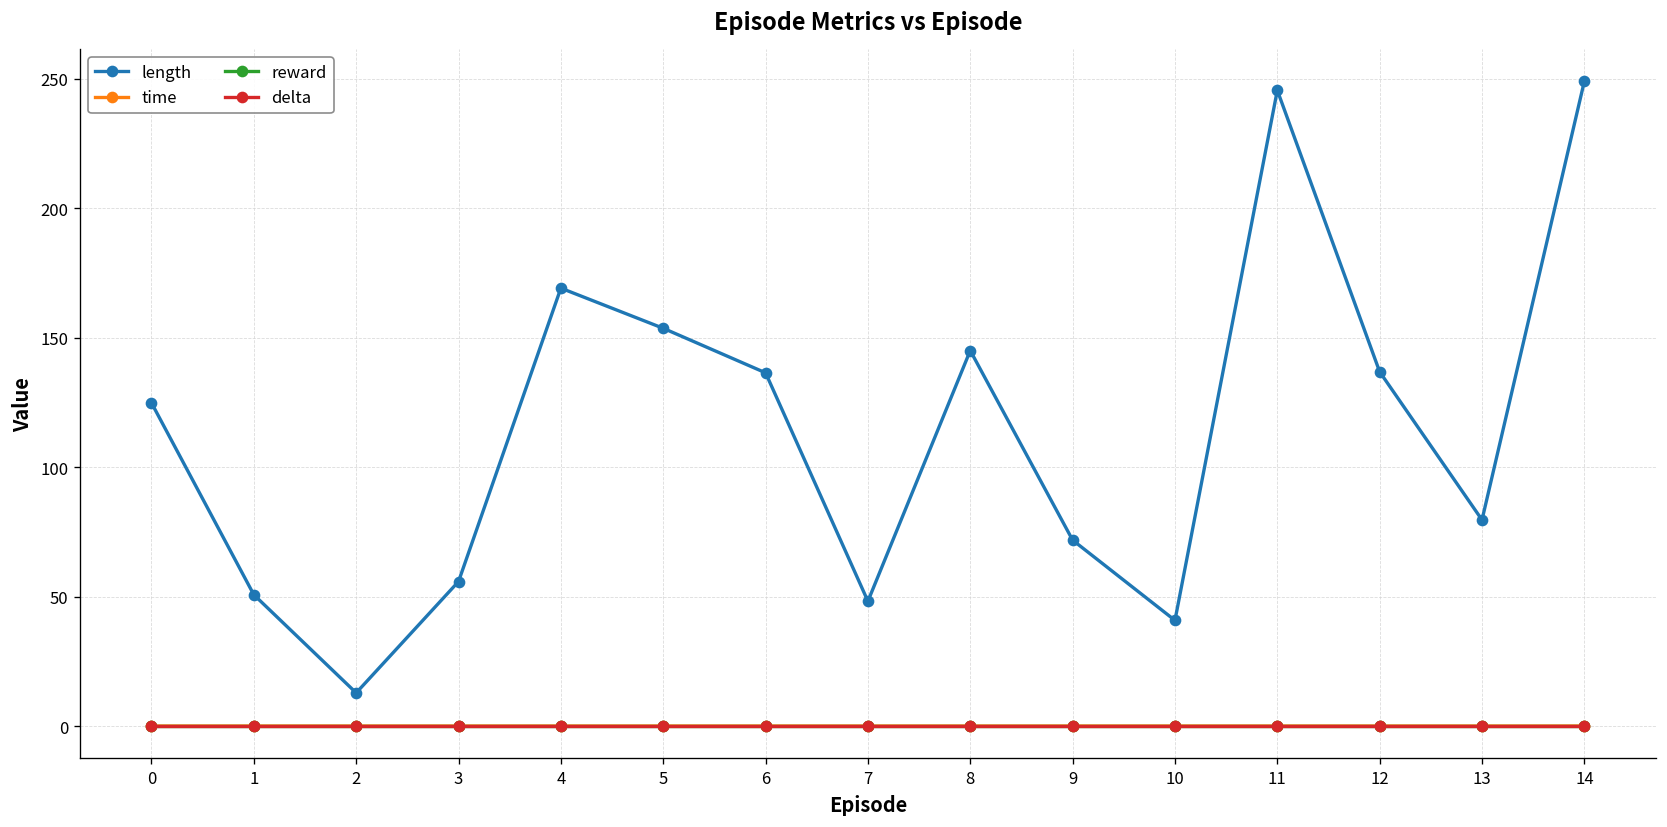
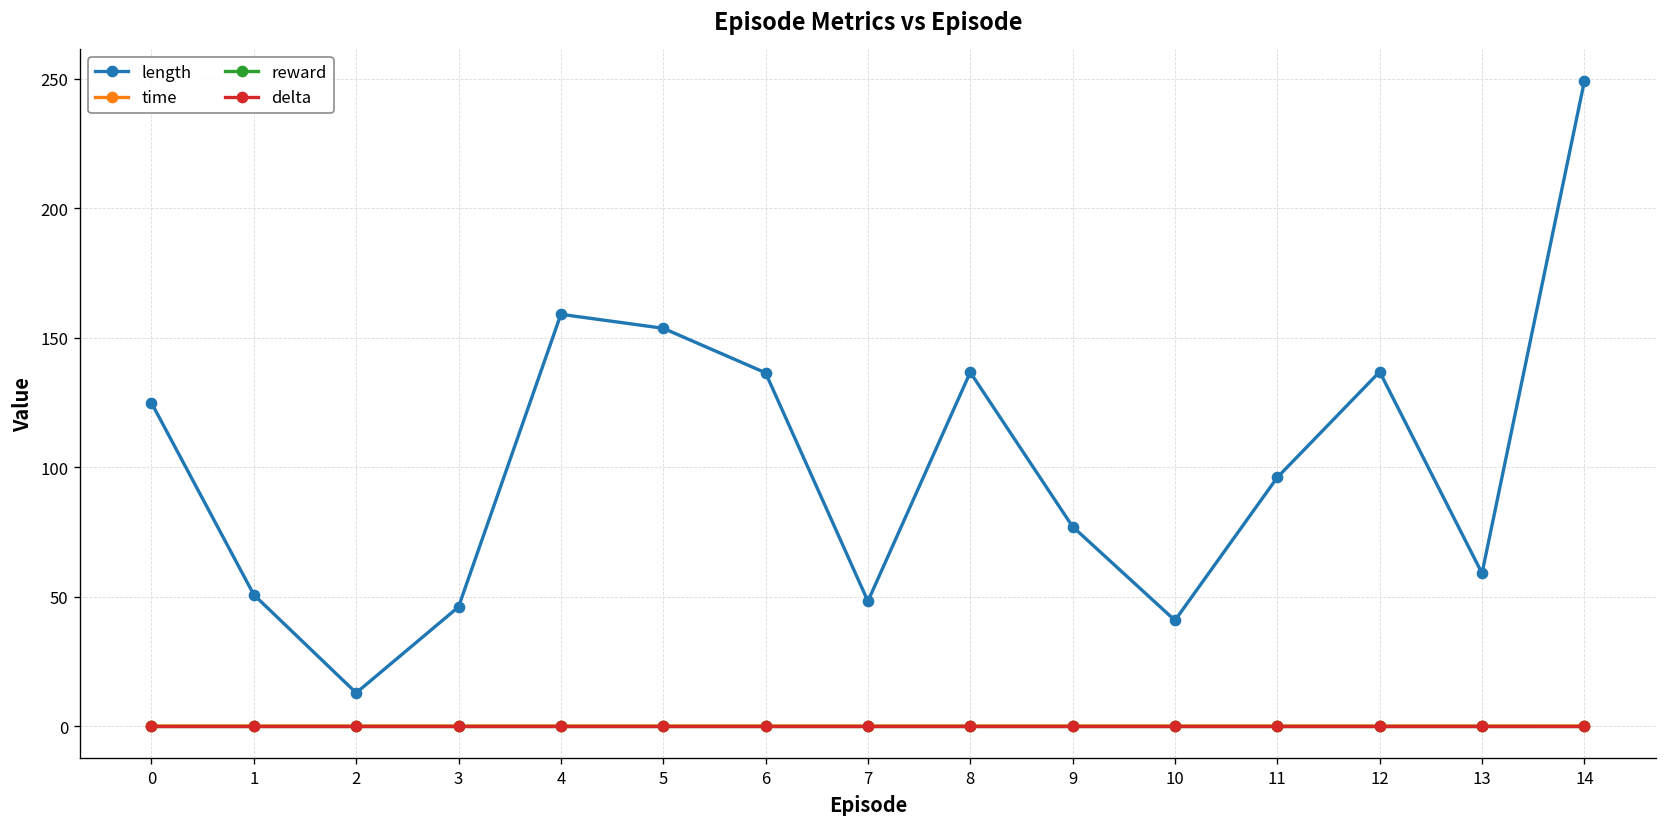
length, 3: 56 -> 46
length, 4: 169 -> 159
length, 8: 145 -> 137
length, 9: 72 -> 77
length, 11: 246 -> 96
length, 13: 80 -> 59
